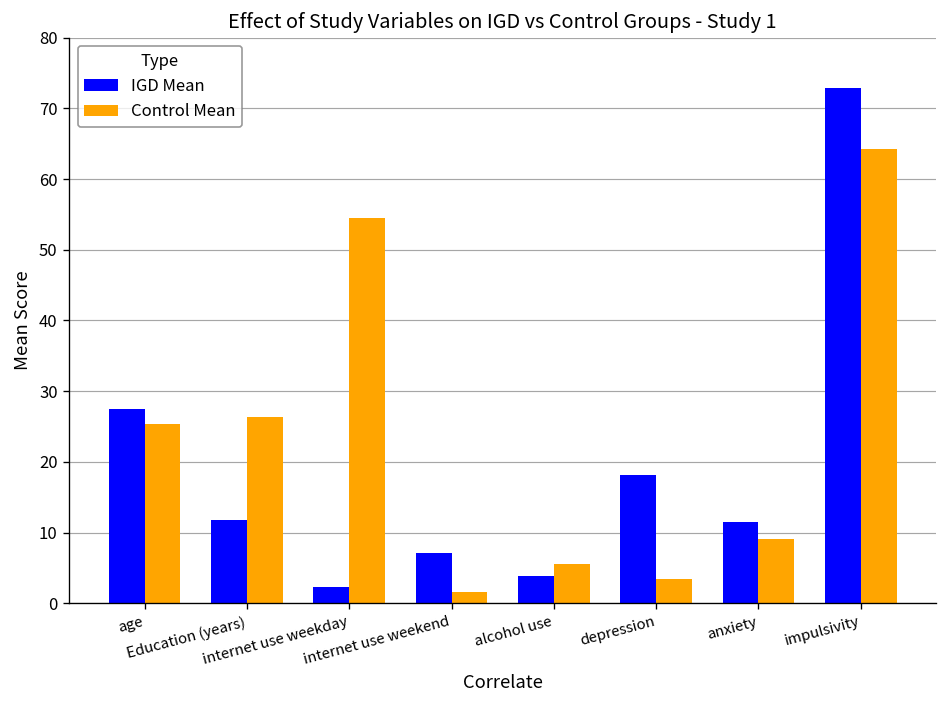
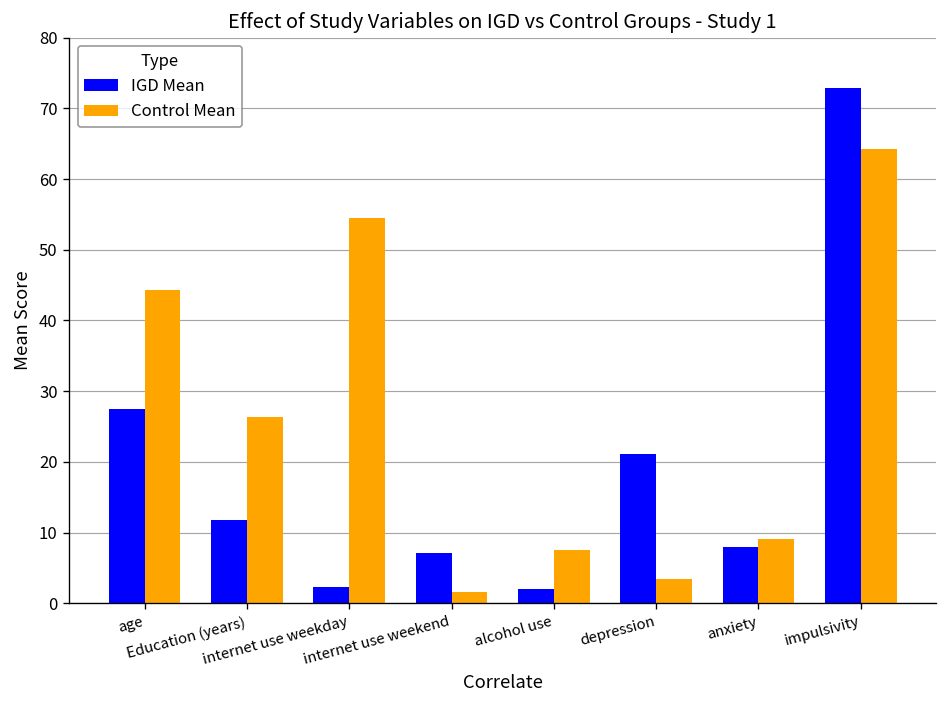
Control Mean, age: 25 -> 44
IGD Mean, alcohol use: 4 -> 2
Control Mean, alcohol use: 6 -> 8
IGD Mean, depression: 18 -> 21
IGD Mean, anxiety: 11 -> 8
